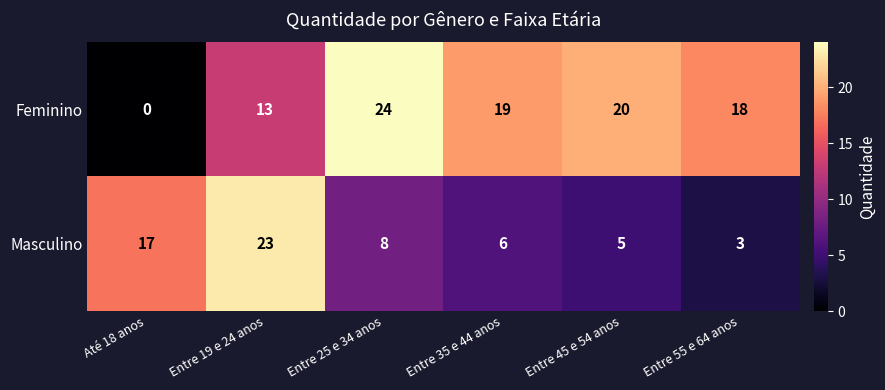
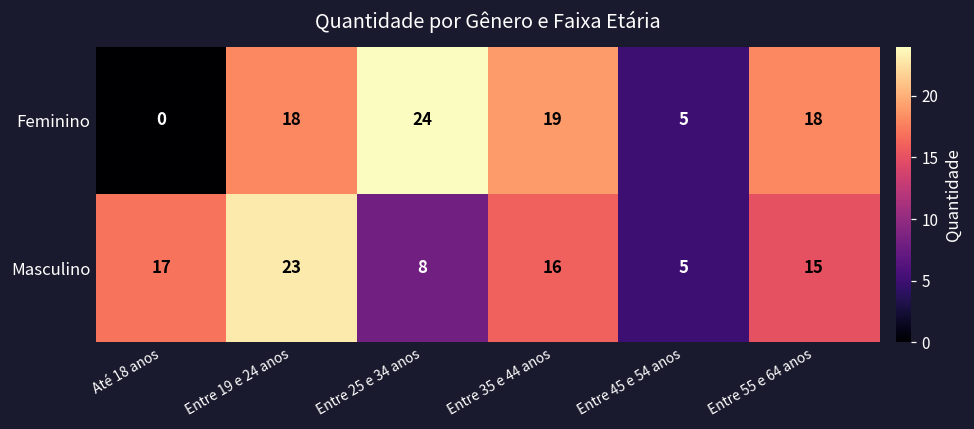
Feminino, Entre 19 e 24 anos: 13 -> 18
Feminino, Entre 45 e 54 anos: 20 -> 5
Masculino, Entre 35 e 44 anos: 6 -> 16
Masculino, Entre 55 e 64 anos: 3 -> 15
